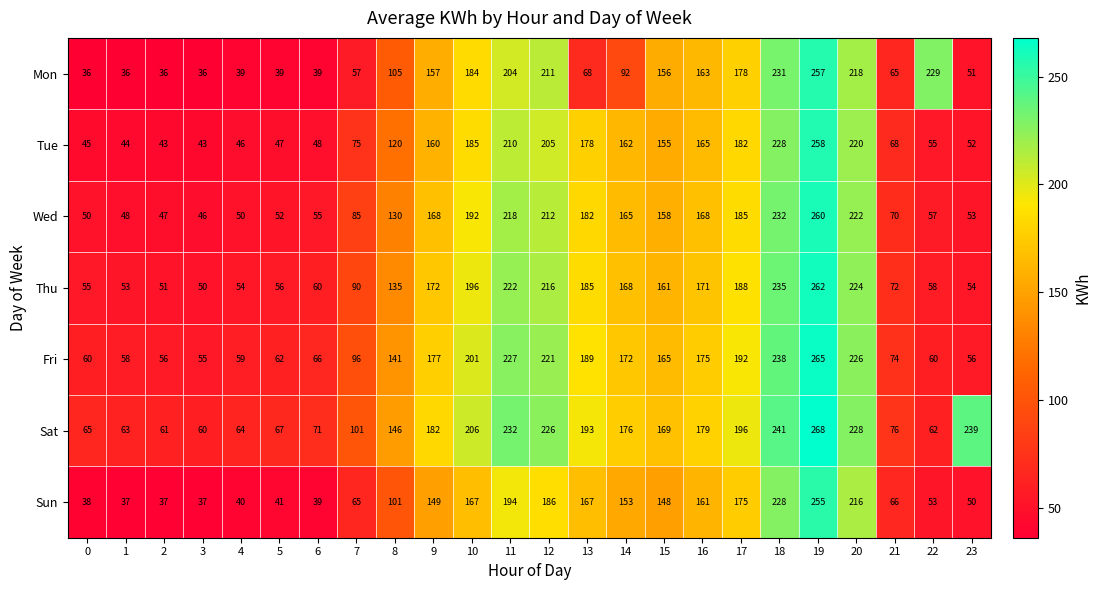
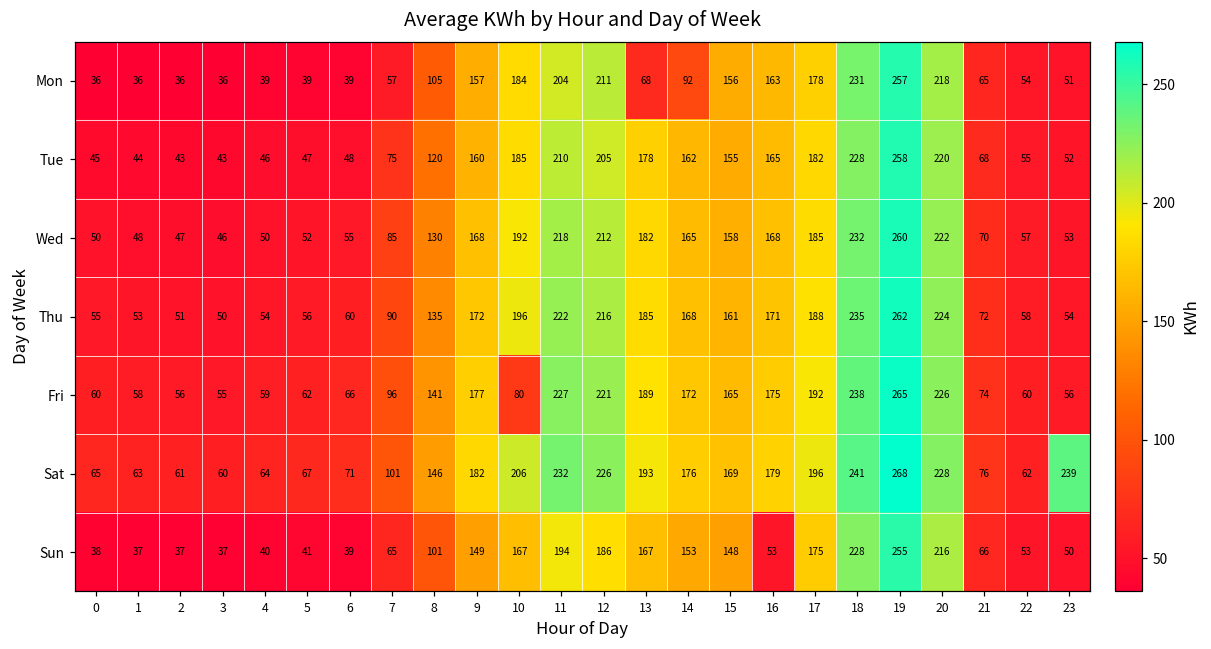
Mon, 22: 229 -> 54
Fri, 10: 201 -> 80
Sun, 16: 161 -> 53
